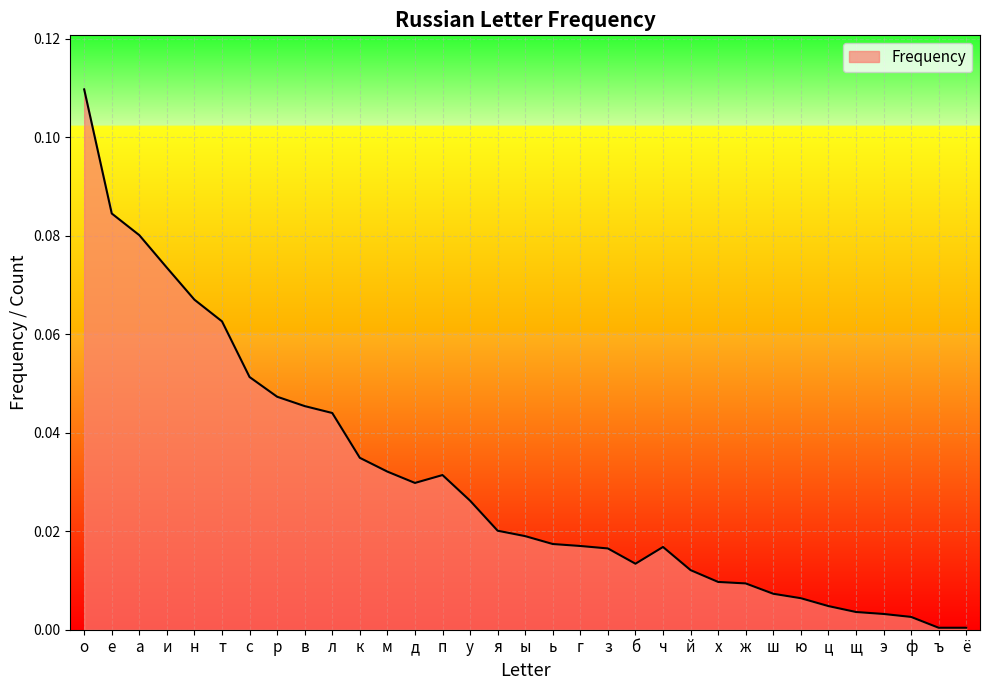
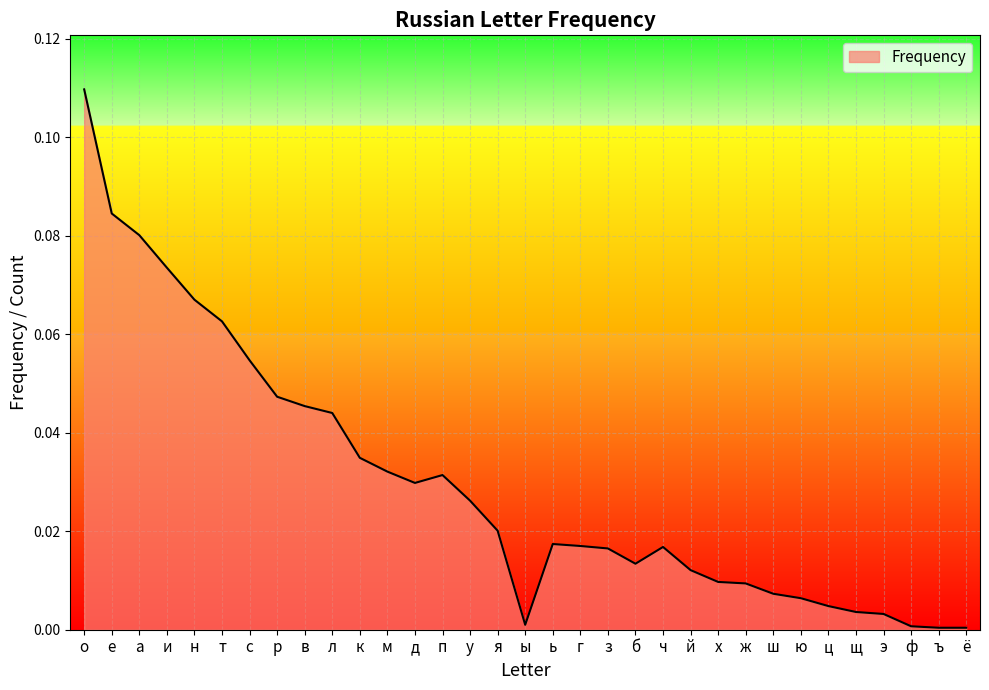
с: 0.051 -> 0.055
ы: 0.019 -> 0.001
ф: 0.003 -> 0.001
